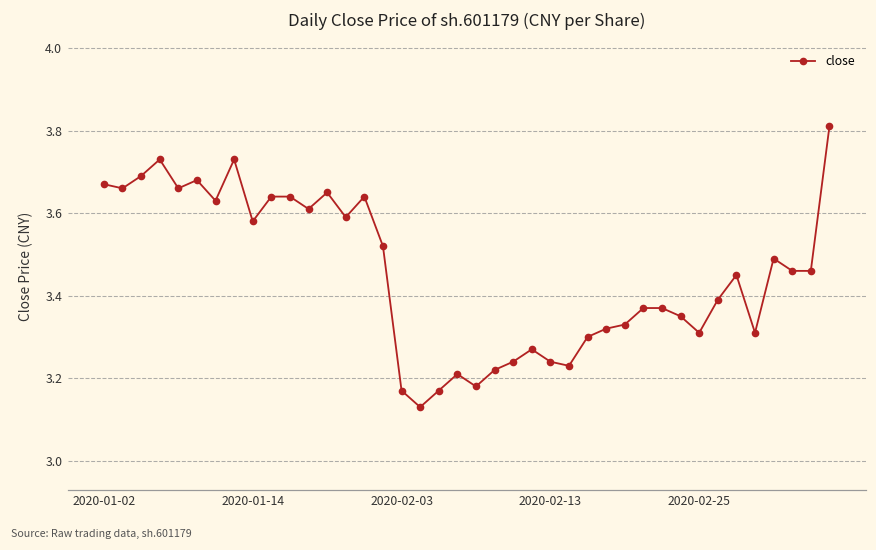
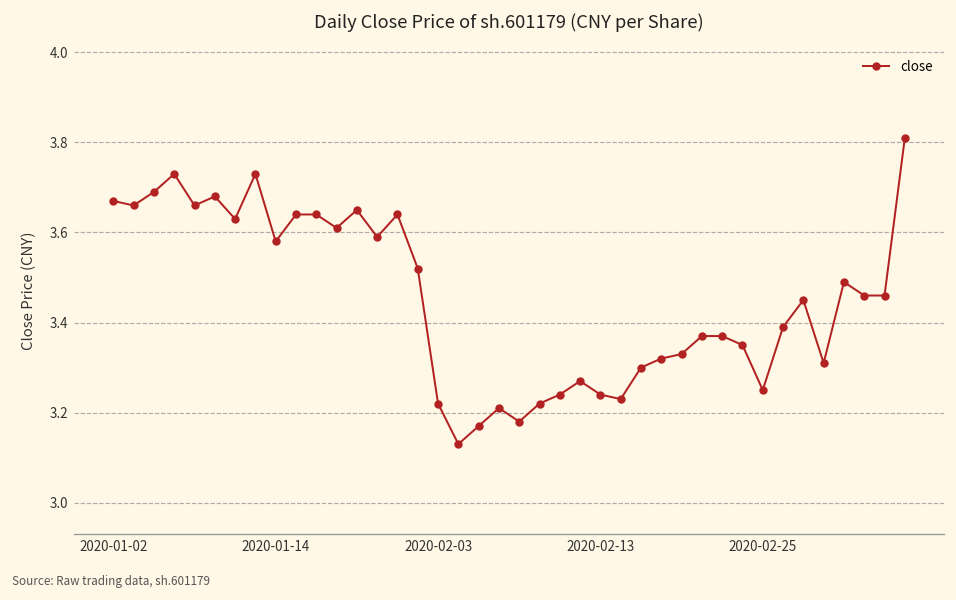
2020-02-03: 3.17 -> 3.22
2020-02-25: 3.31 -> 3.25
